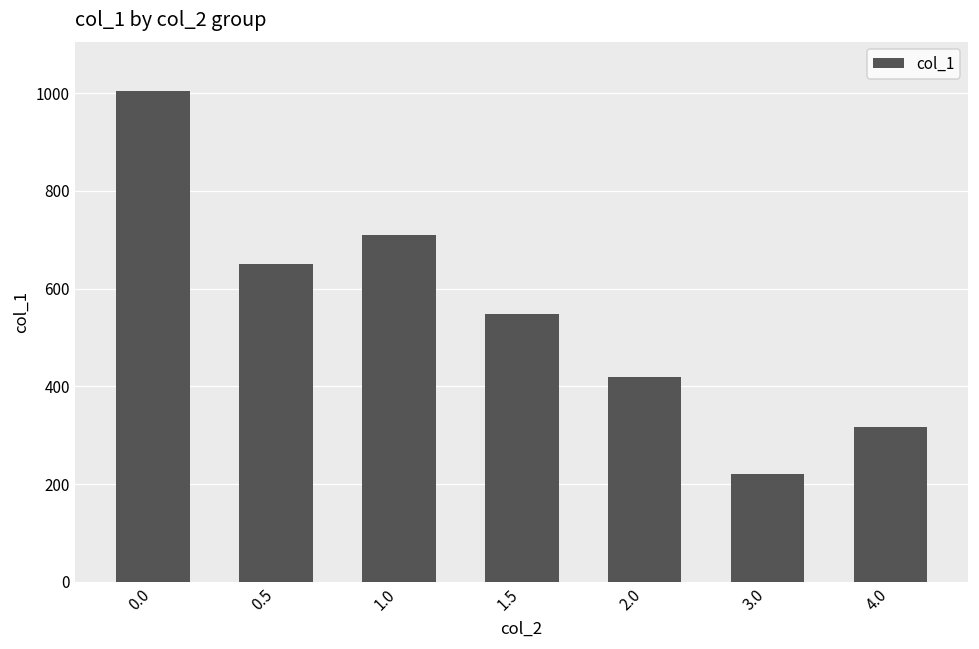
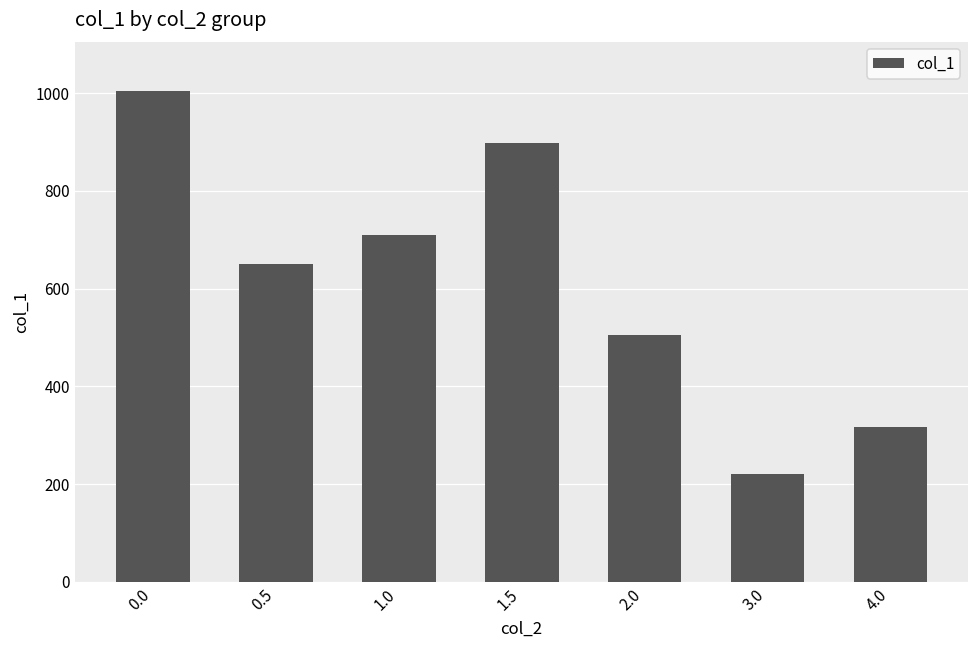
1.5: 550 -> 900
2.0: 420 -> 510
